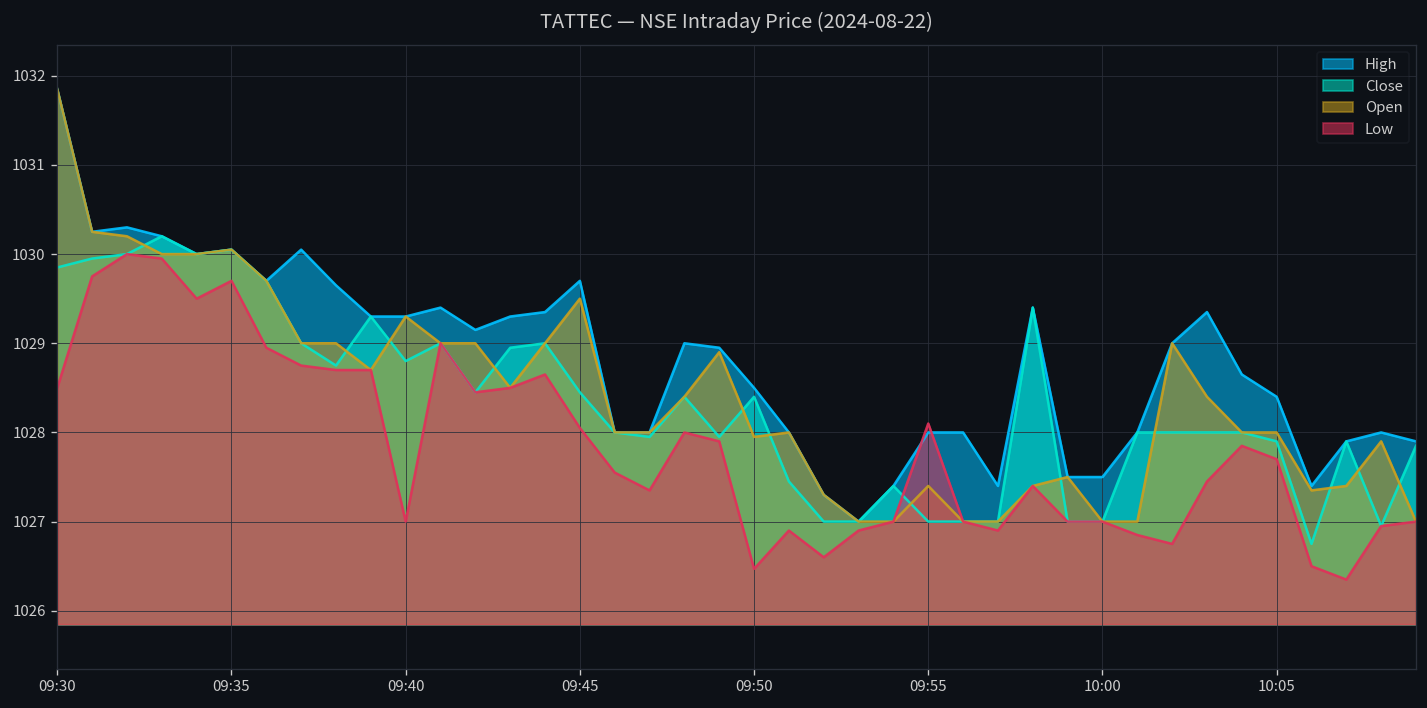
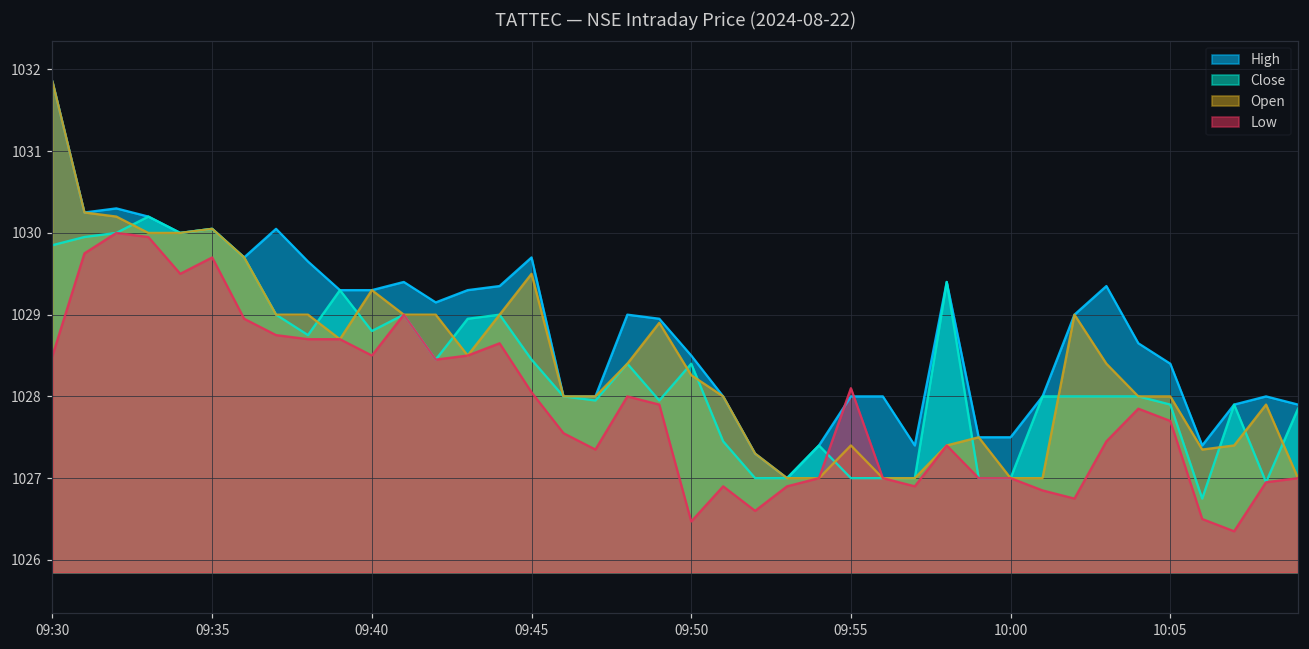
Low, 09:40: 1027.0 -> 1028.5
Open, 09:50: 1028.0 -> 1028.3
